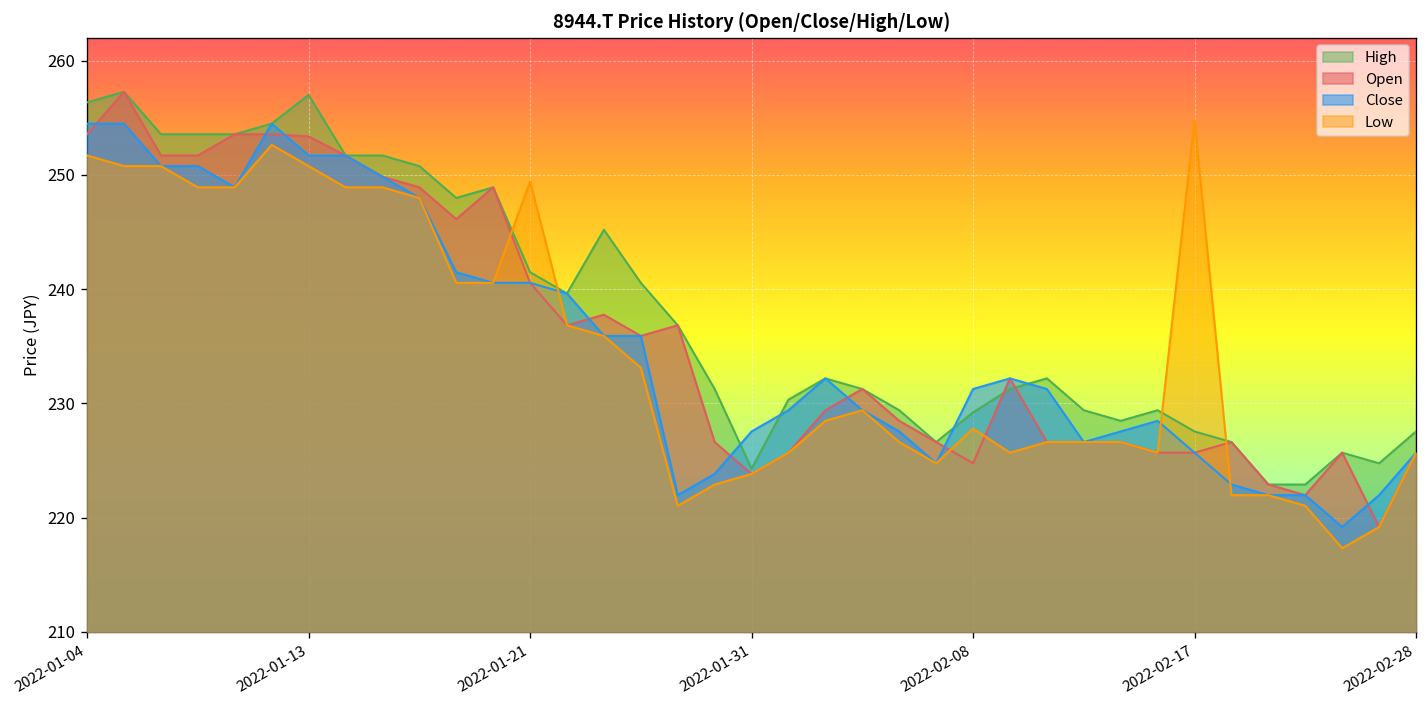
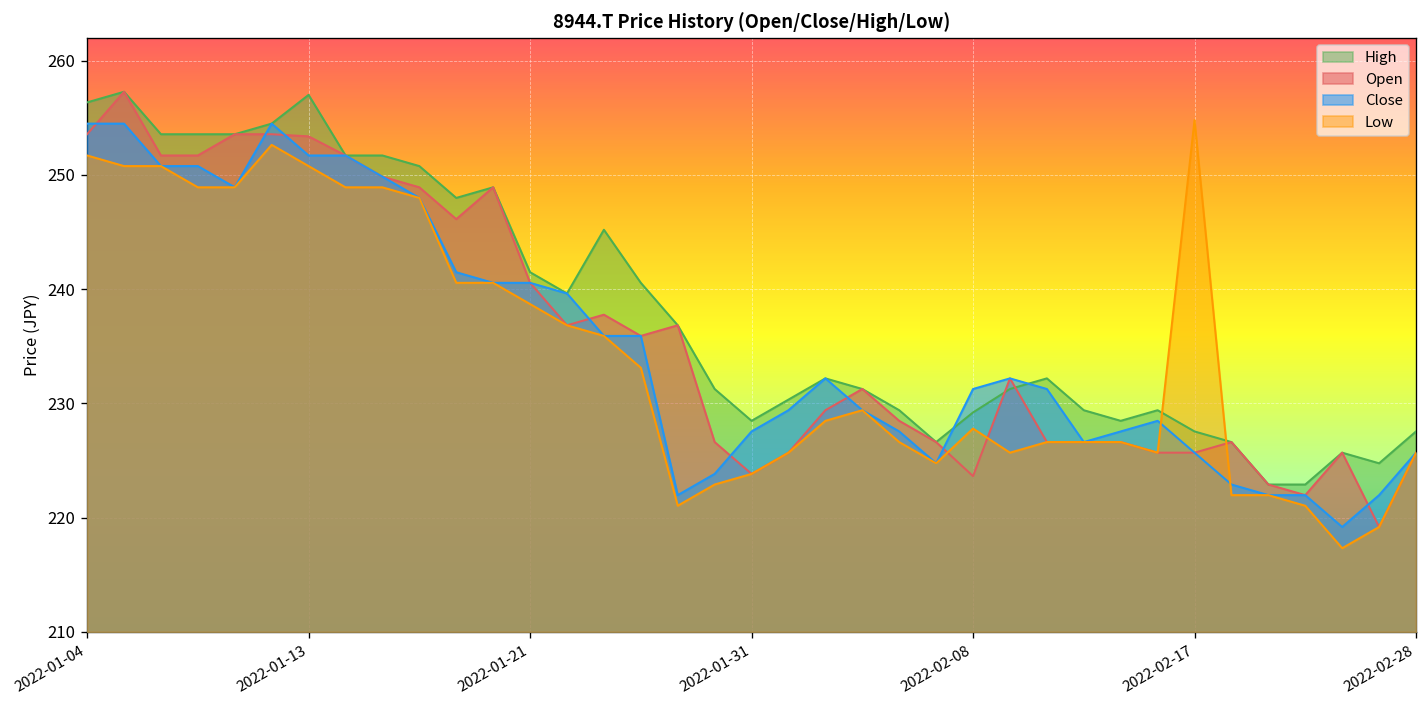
Low, 2022-01-21: 249 -> 239
High, 2022-01-31: 224 -> 228
Open, 2022-02-08: 225 -> 224
